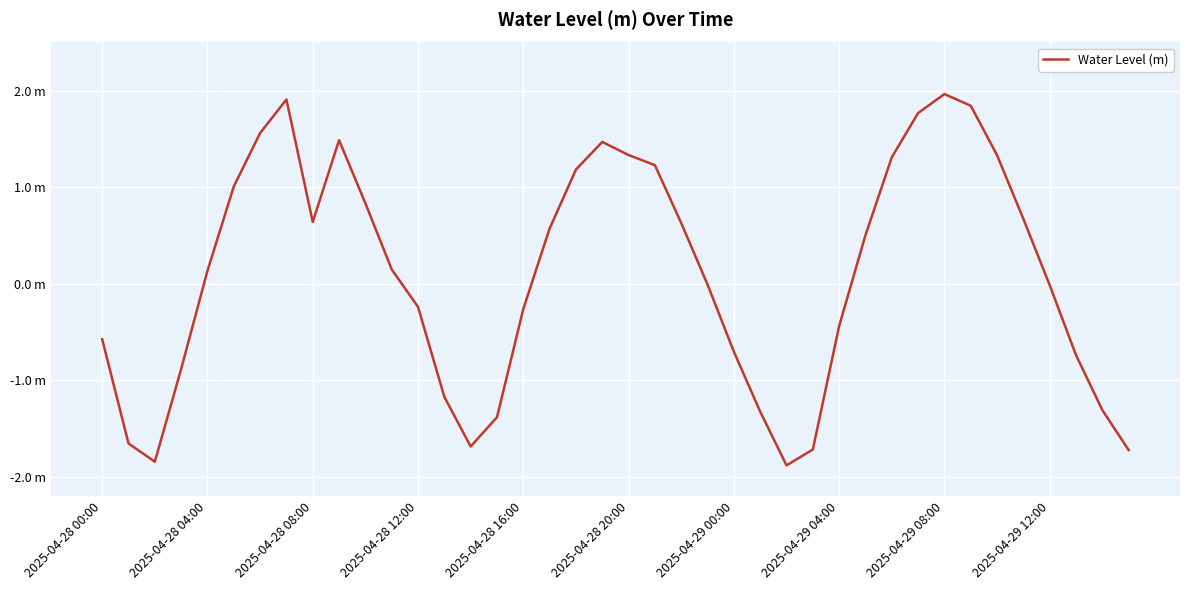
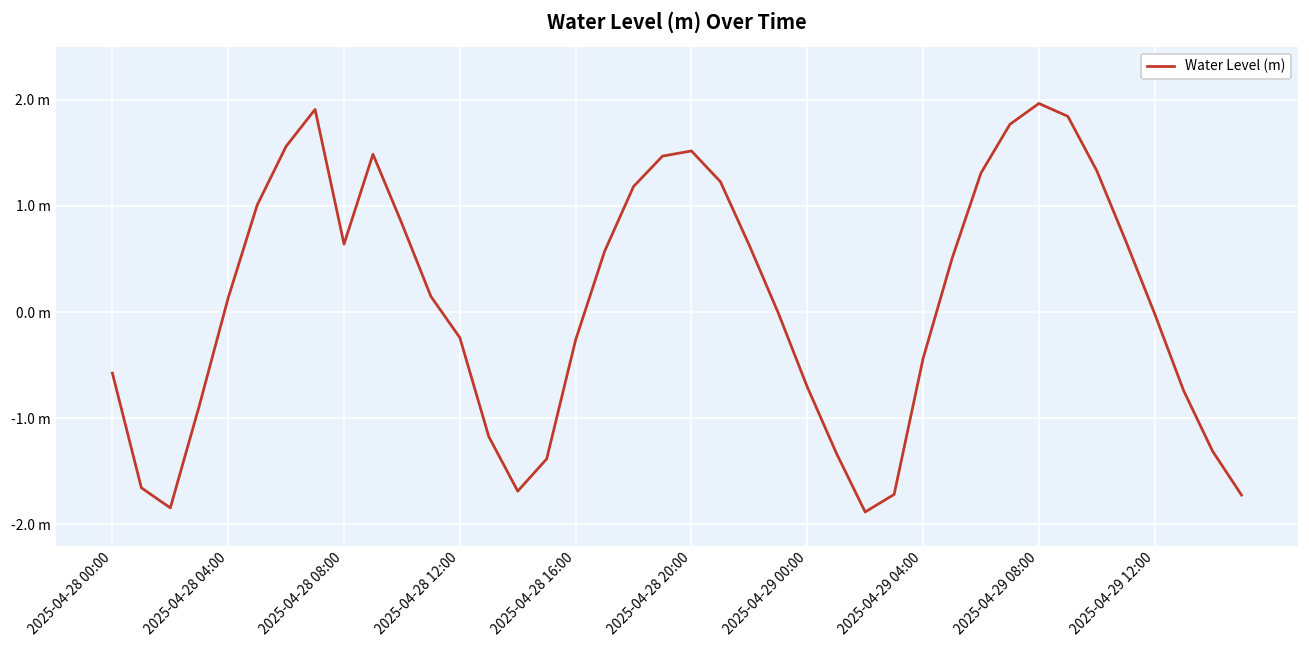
2025-04-28 20:00: 1.3 m -> 1.5 m
